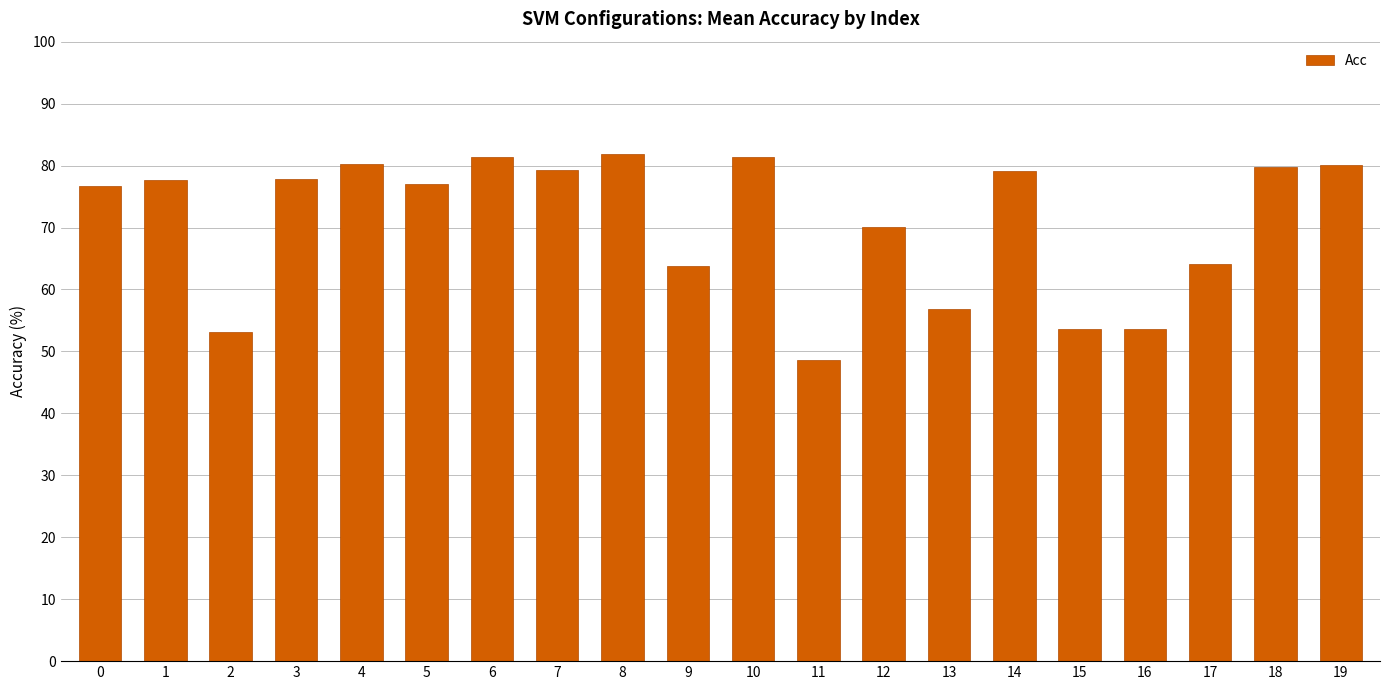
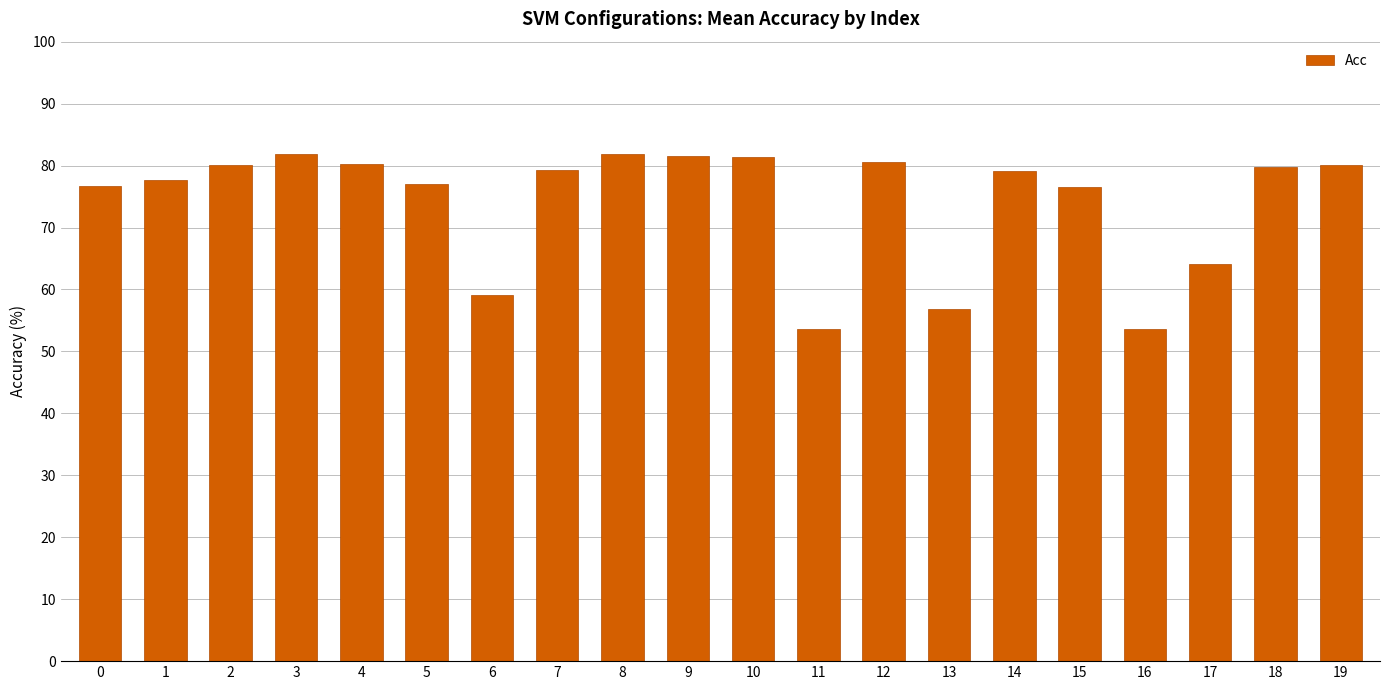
2: 53 -> 80
3: 78 -> 82
6: 81 -> 59
9: 64 -> 82
11: 49 -> 54
12: 70 -> 81
15: 54 -> 77
